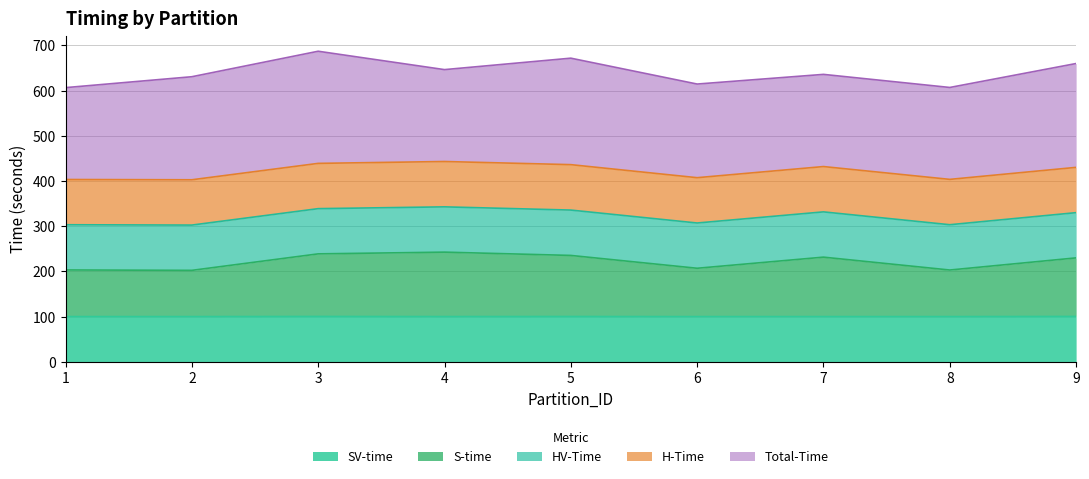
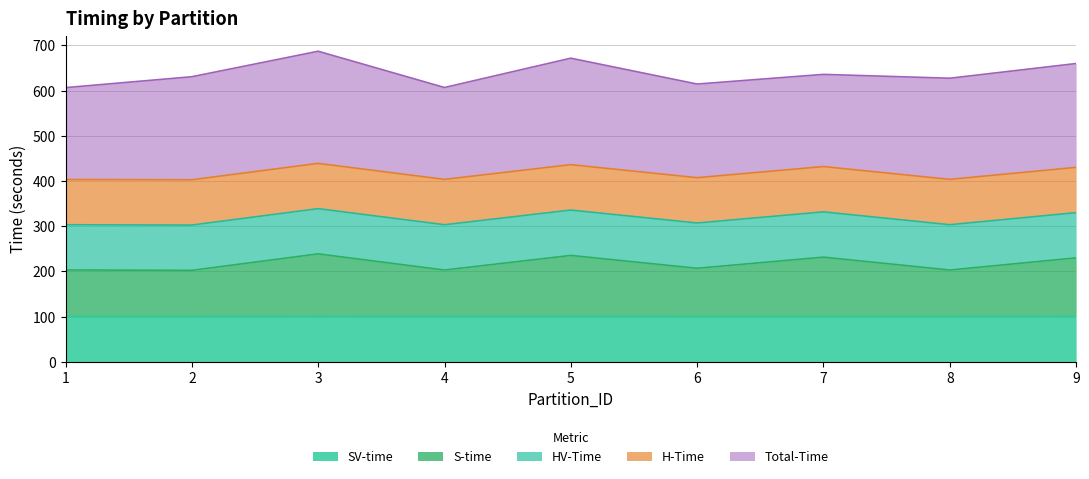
S-time, 4: 140 -> 100
Total-Time, 8: 200 -> 220
